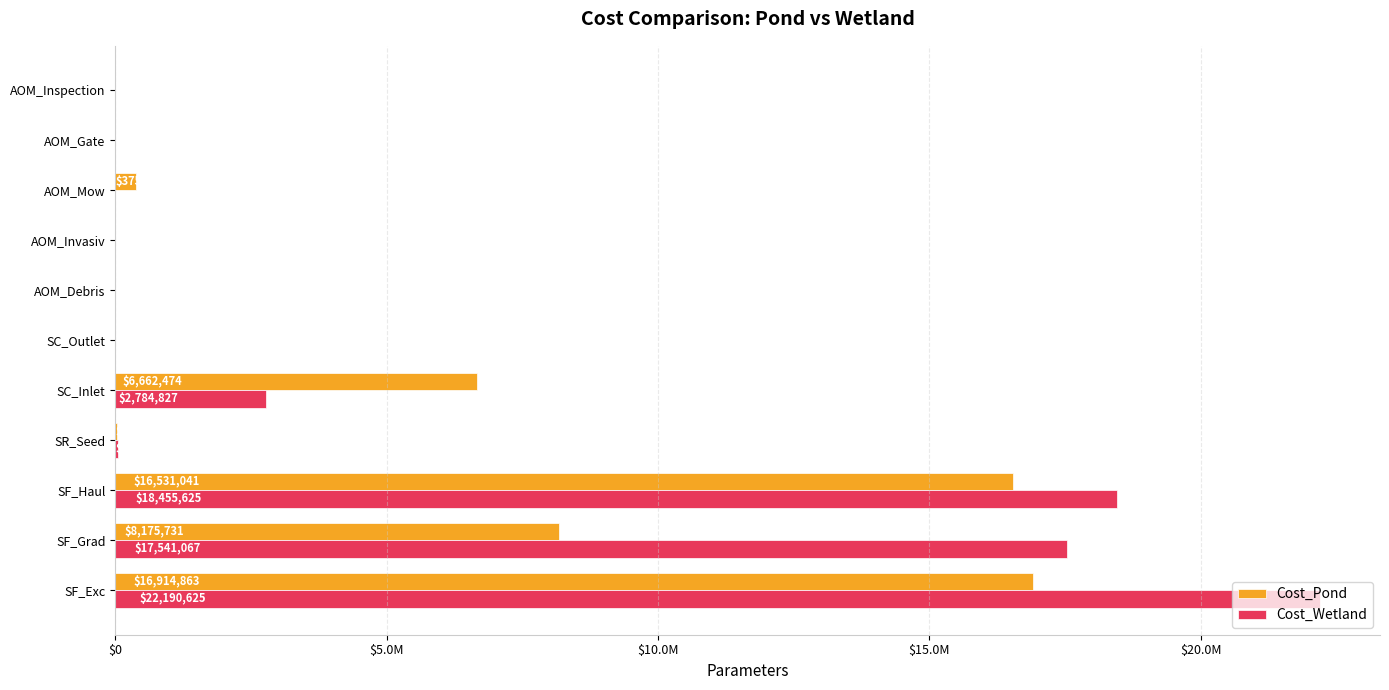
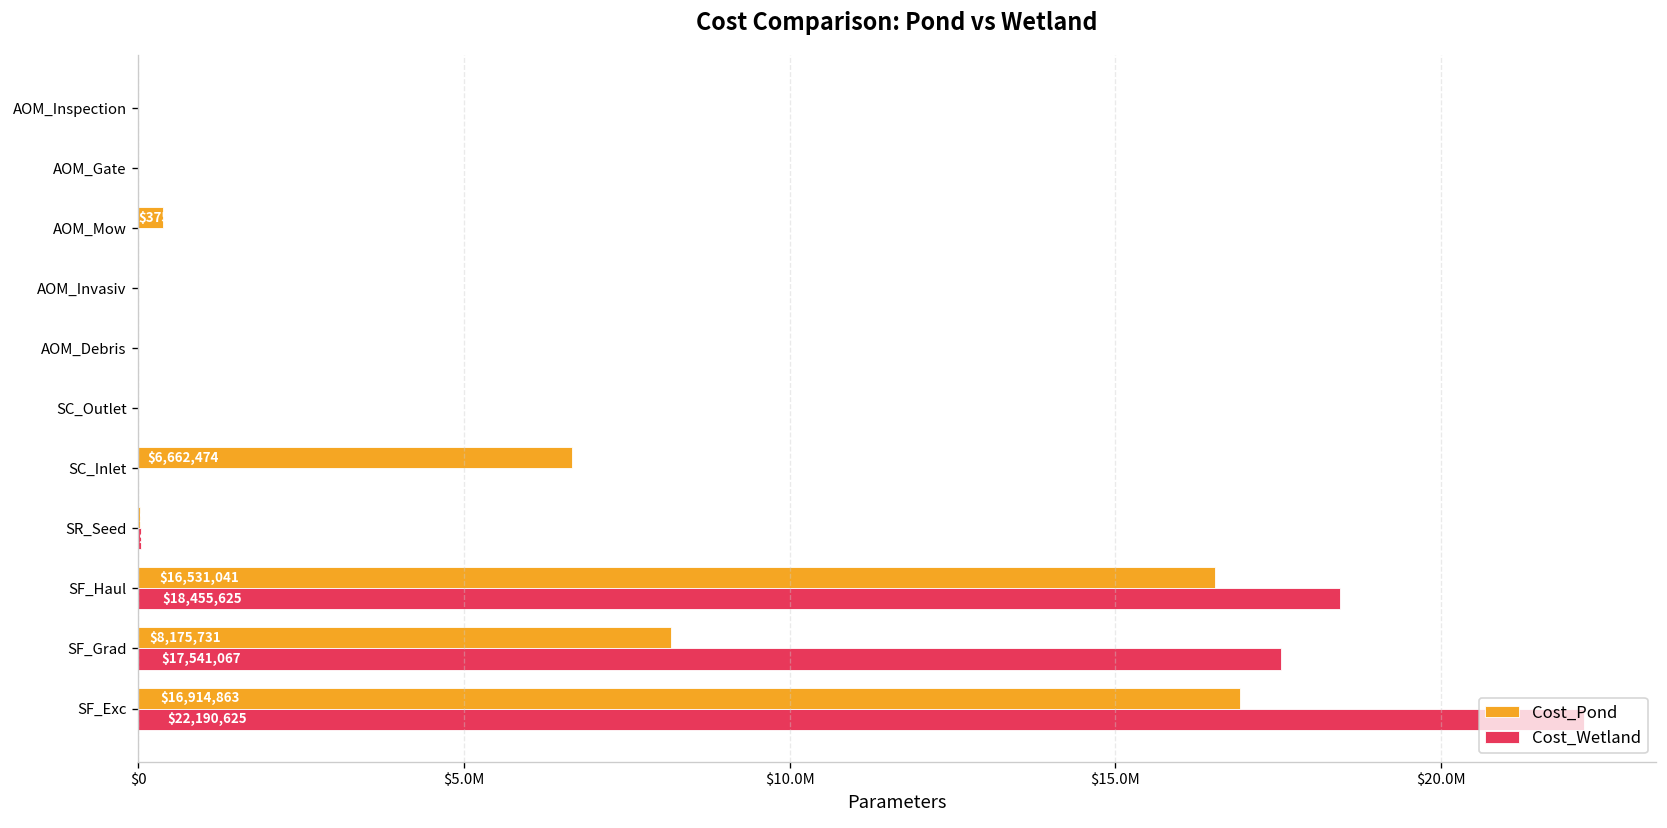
Cost_Wetland, SC_Inlet: $2800000 -> $0
